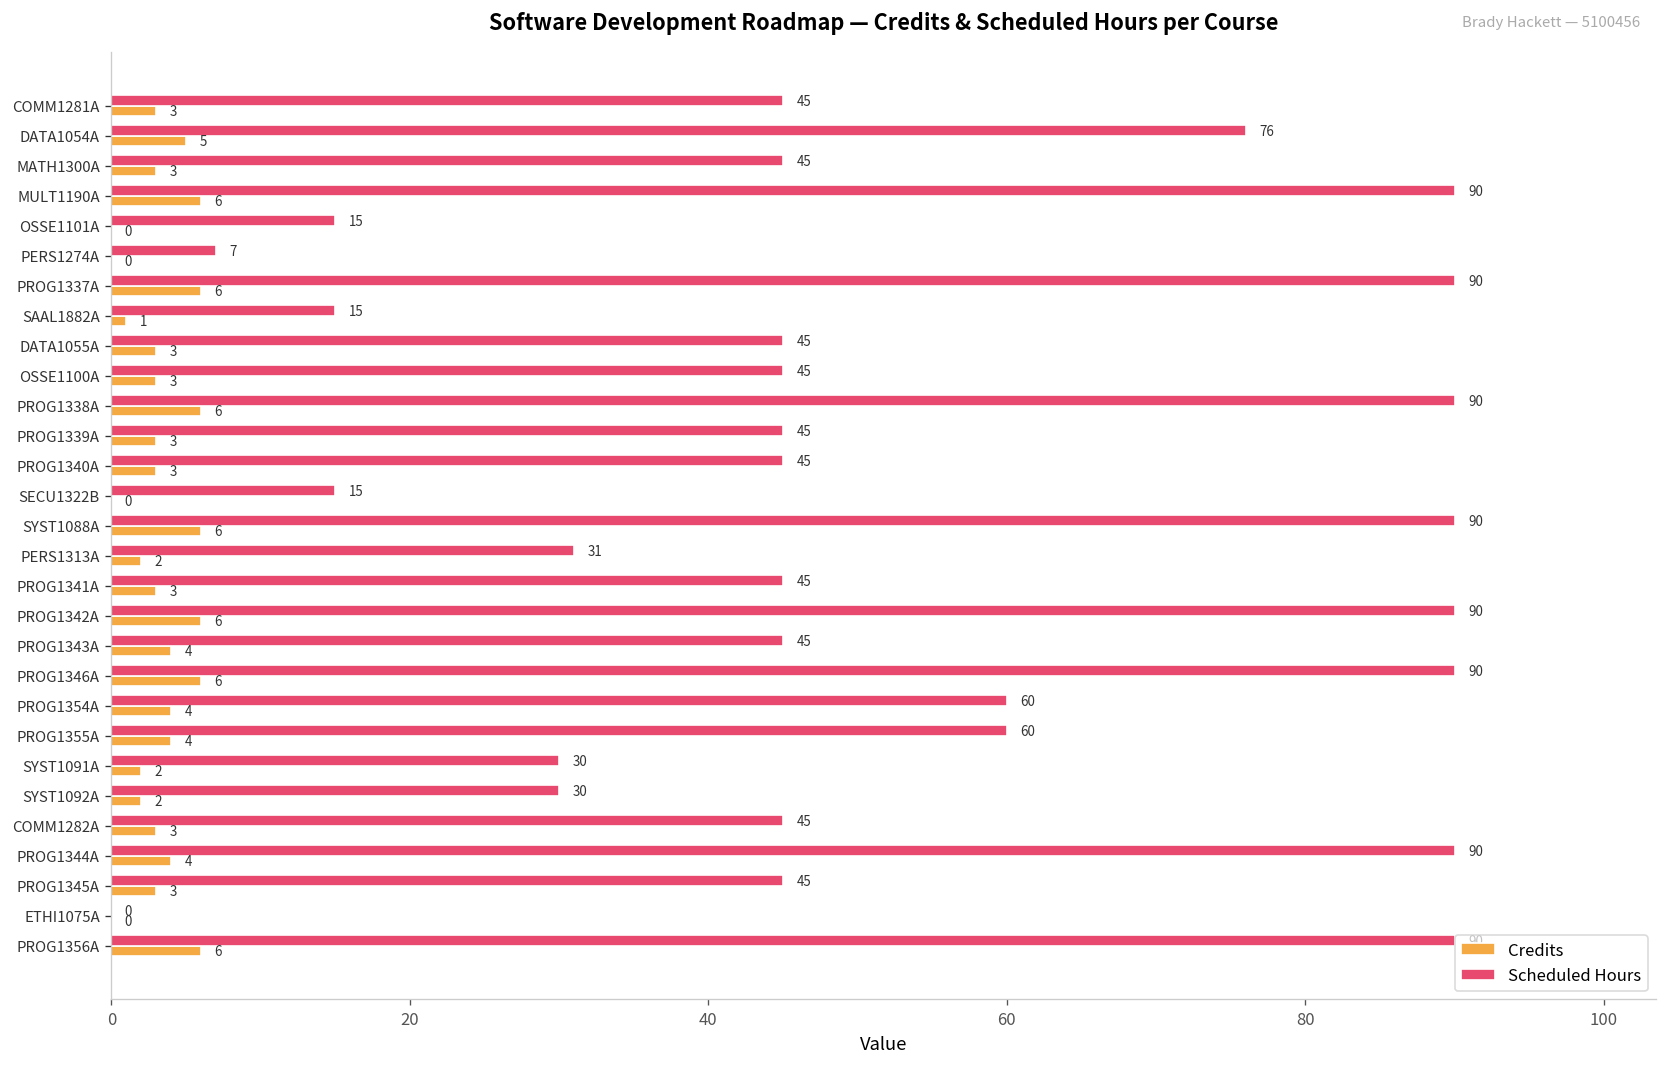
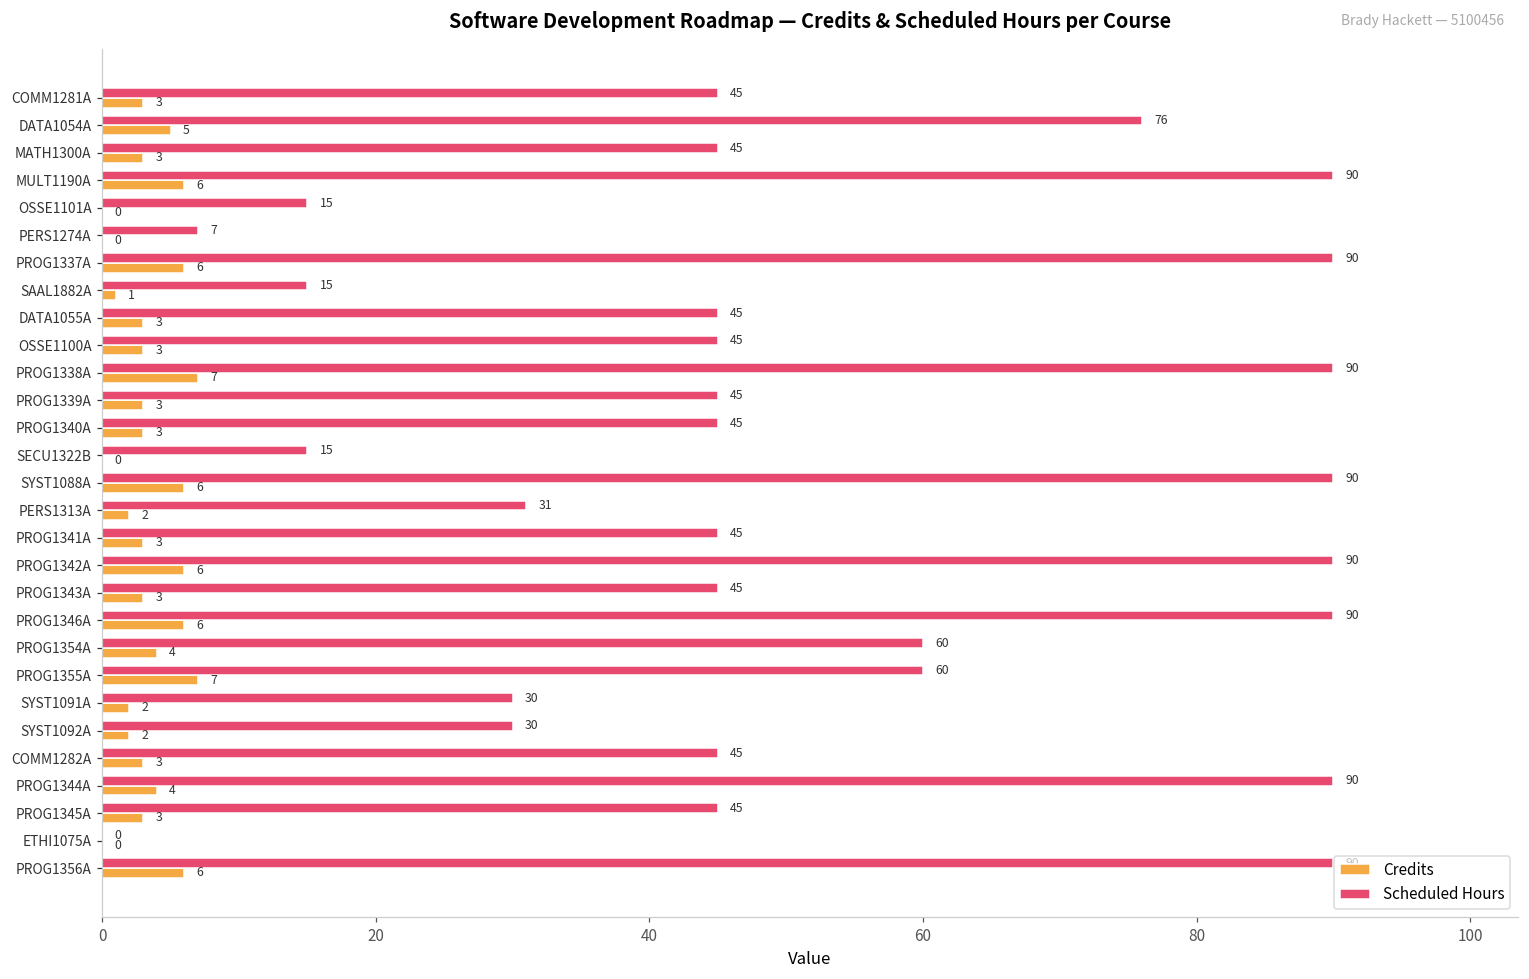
Credits, PROG1338A: 6 -> 7
Credits, PROG1343A: 4 -> 3
Credits, PROG1355A: 4 -> 7
